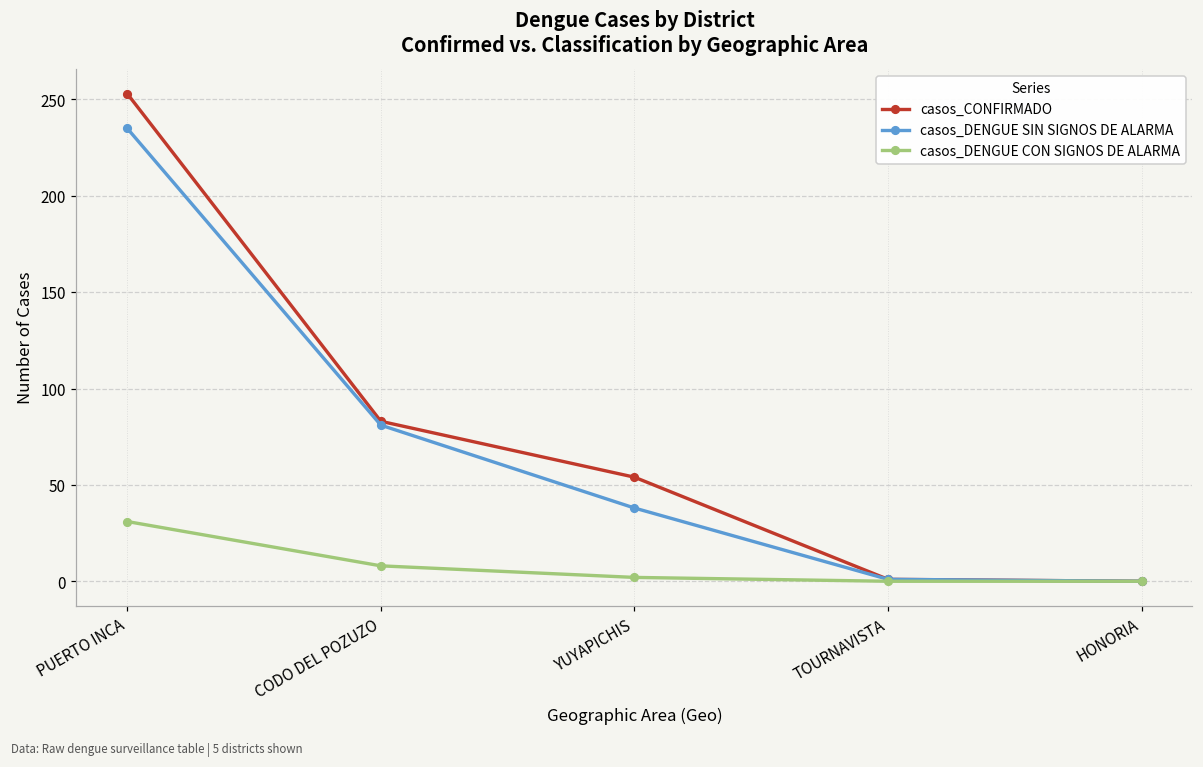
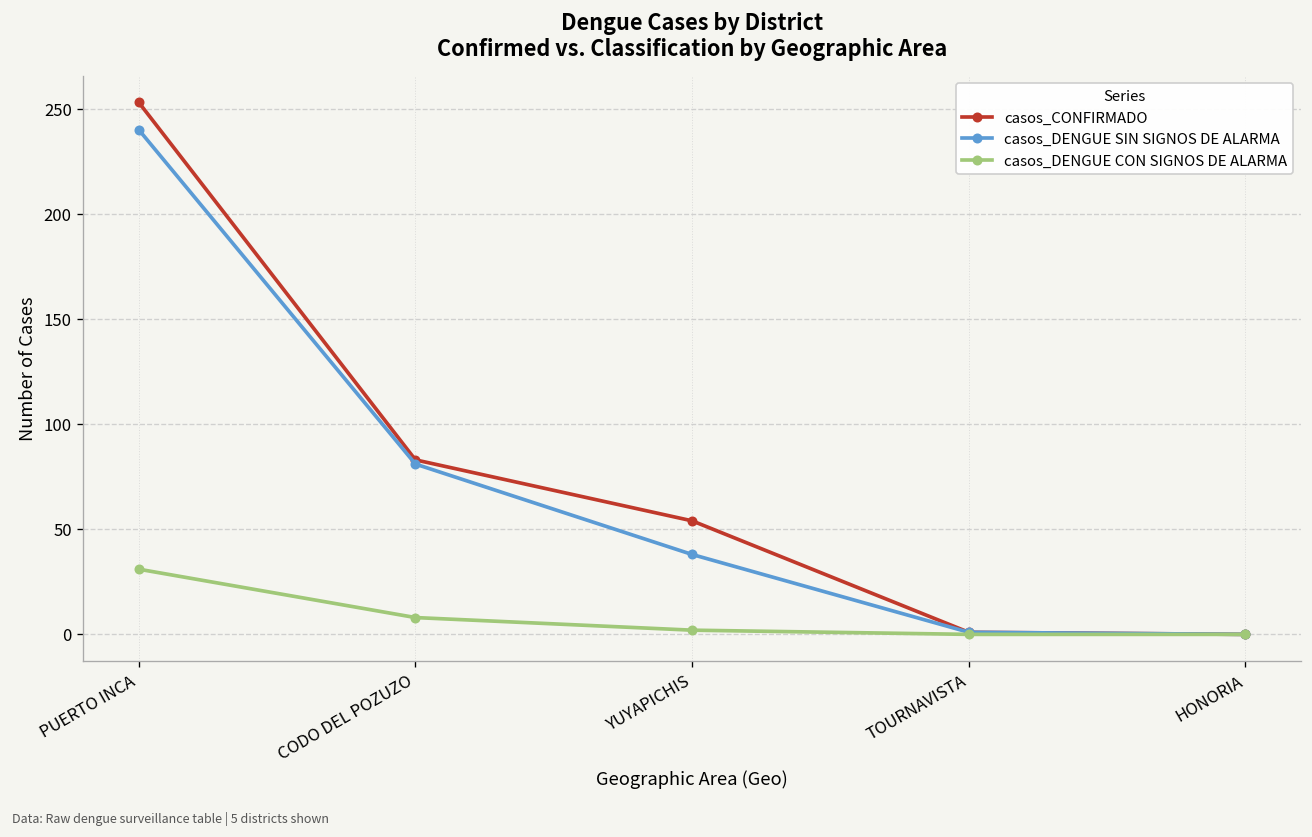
casos_DENGUE SIN SIGNOS DE ALARMA, PUERTO INCA: 235 -> 240
